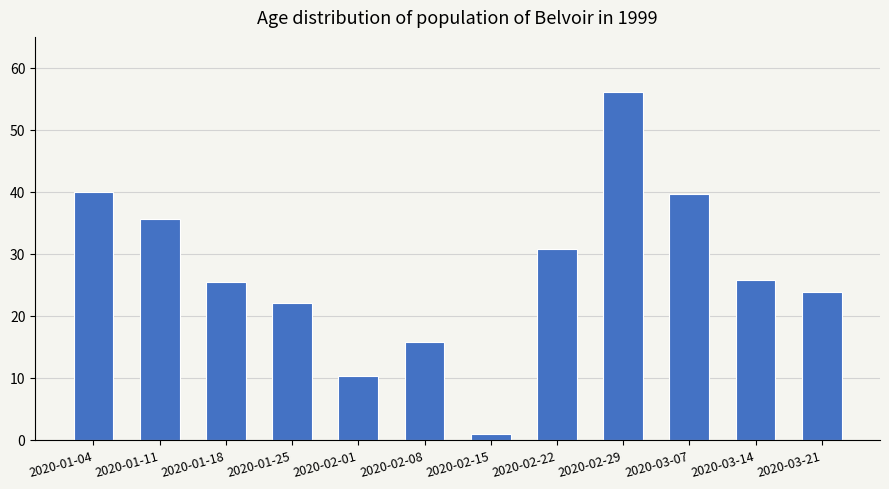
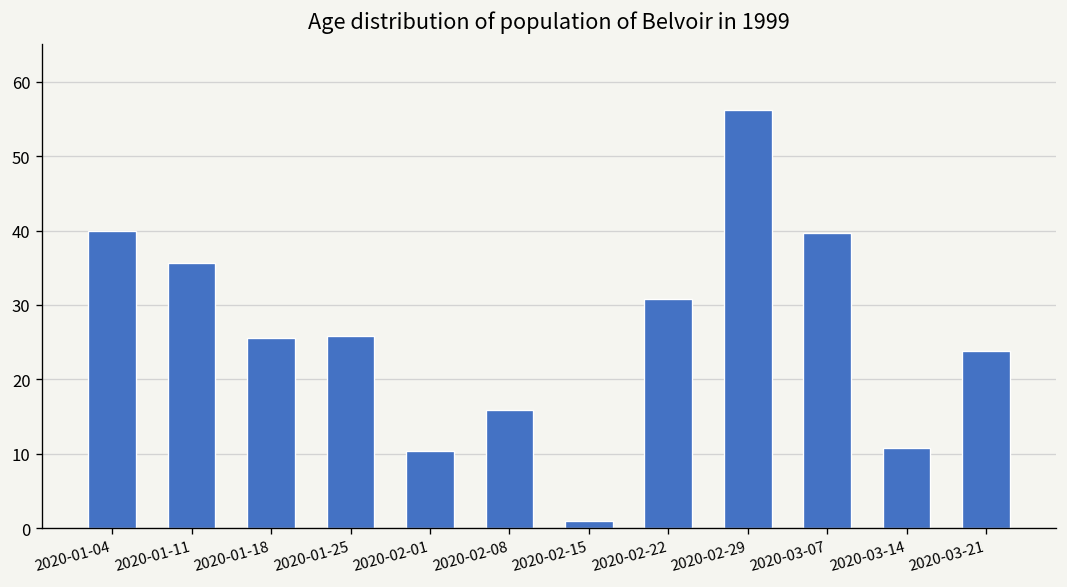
2020-01-25: 22 -> 26
2020-03-14: 26 -> 11
